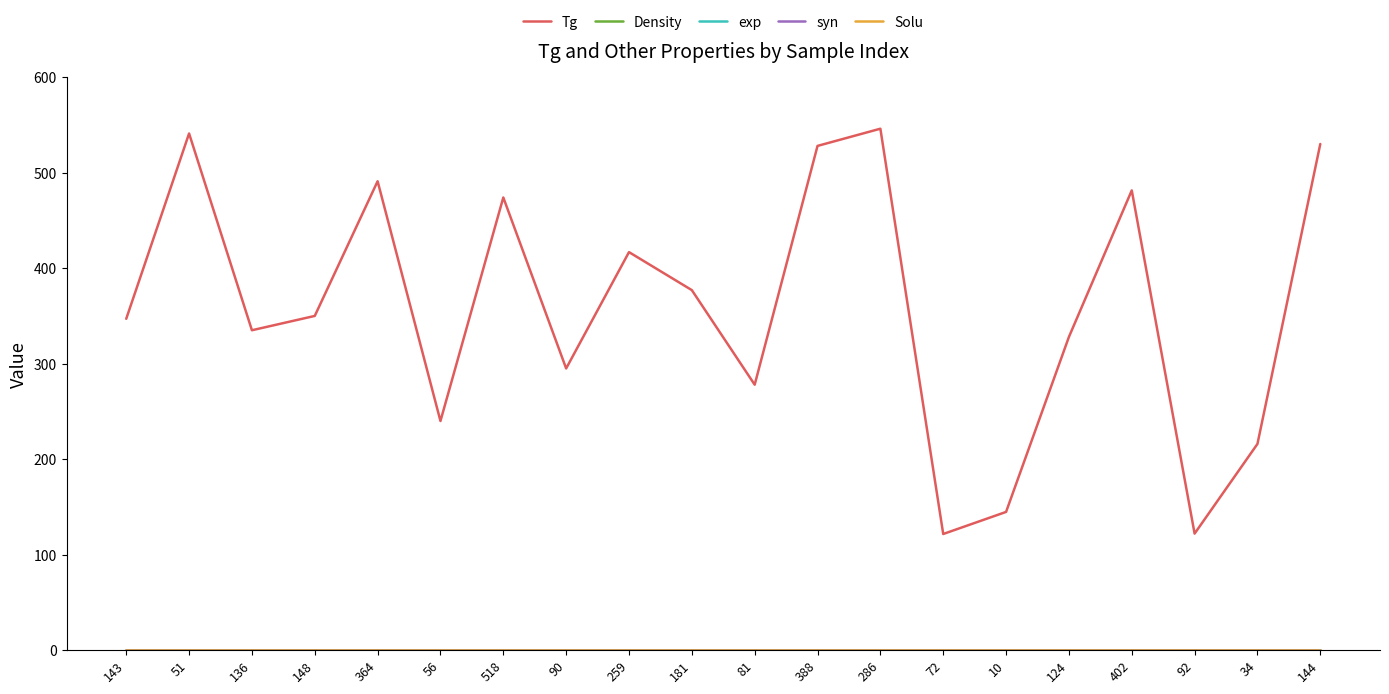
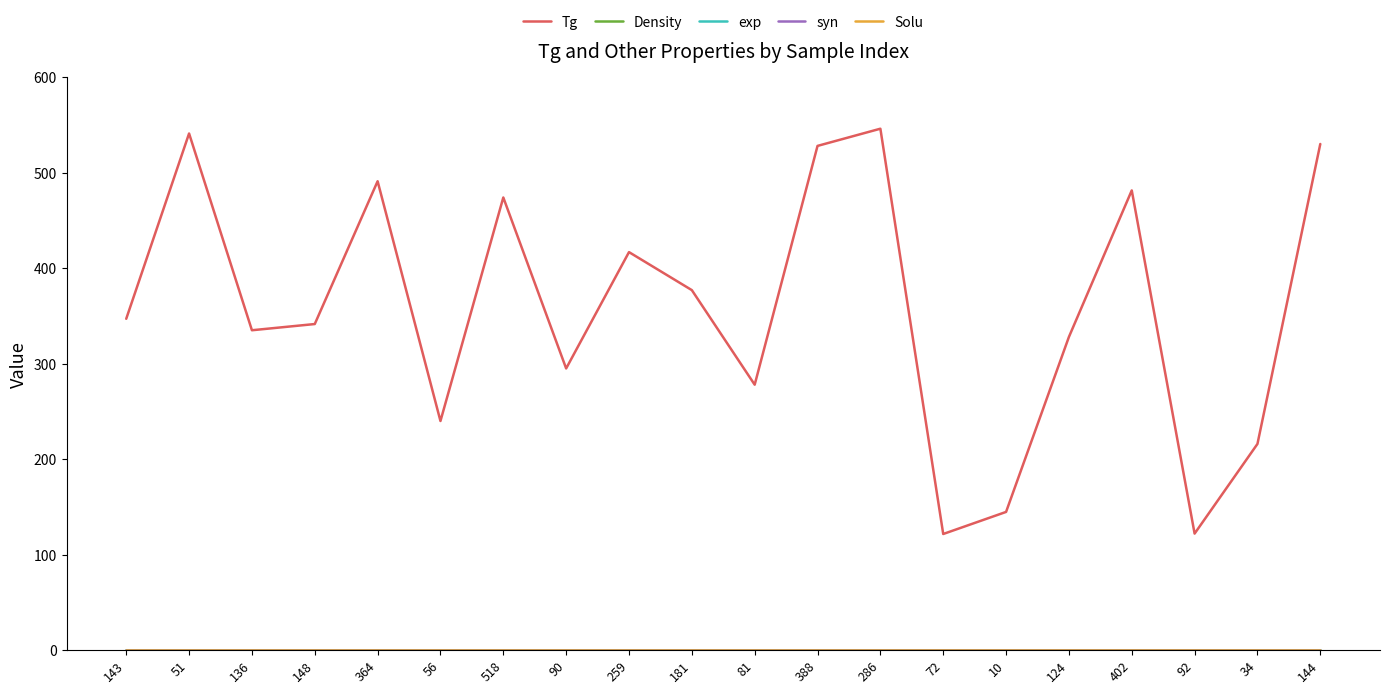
Tg, 148: 350 -> 340
